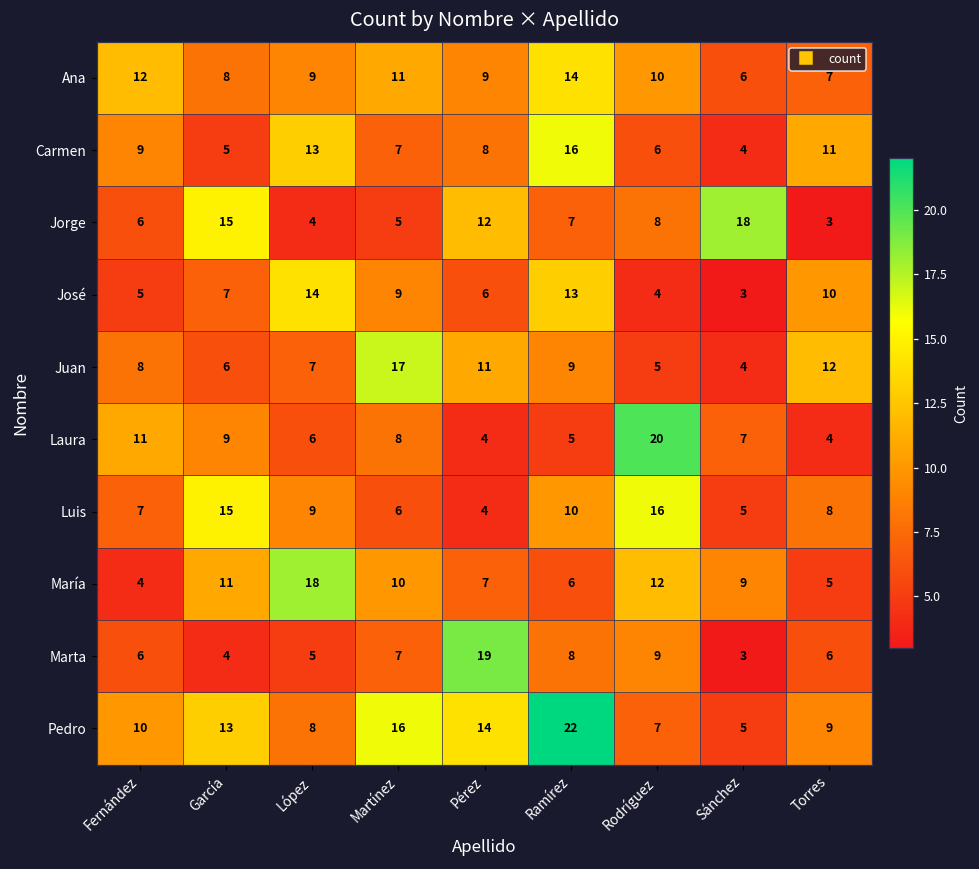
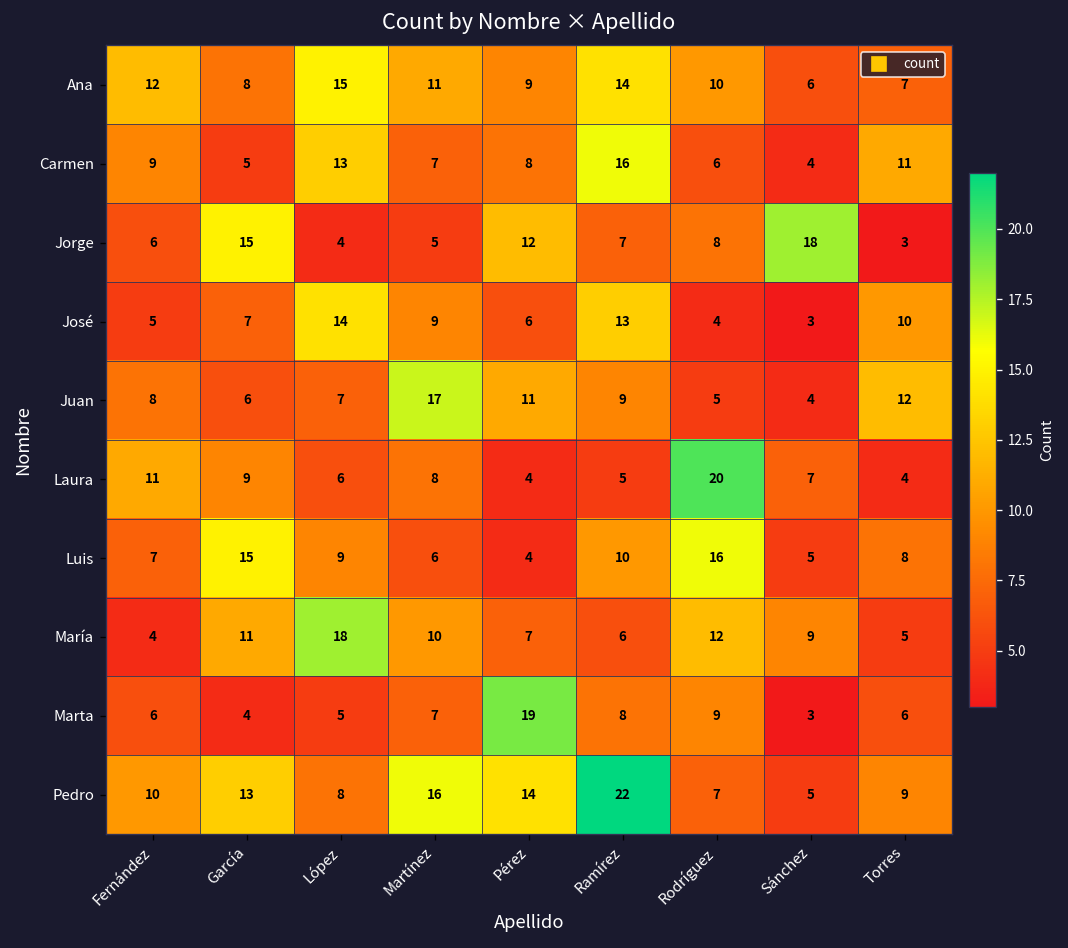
Ana, López: 9 -> 15
